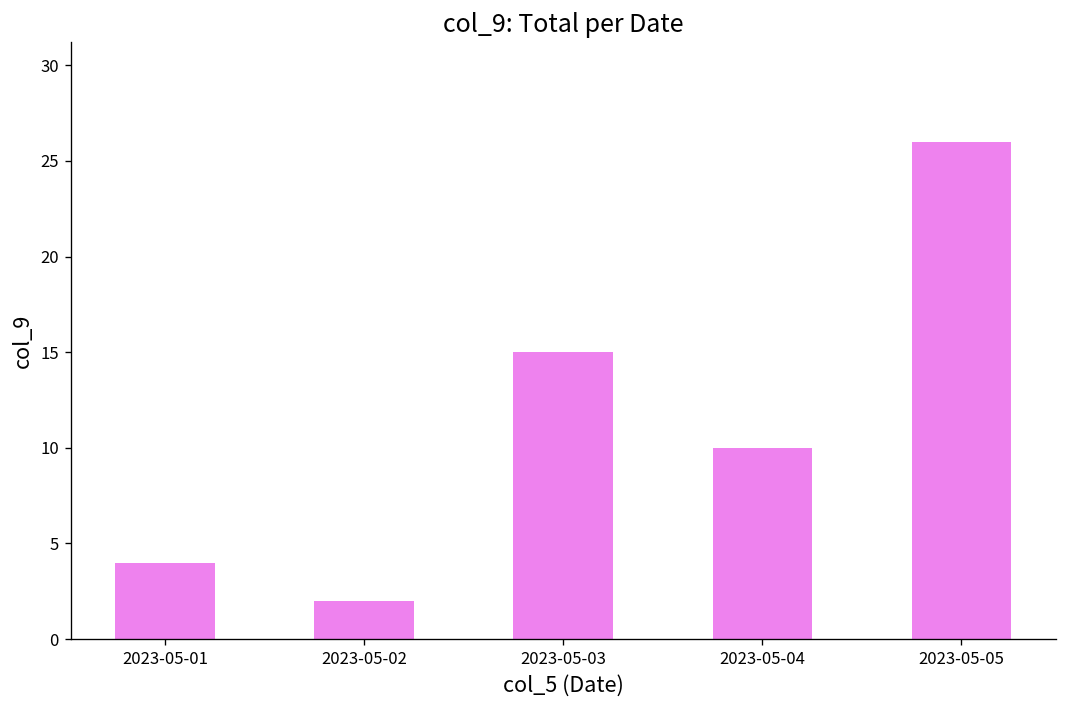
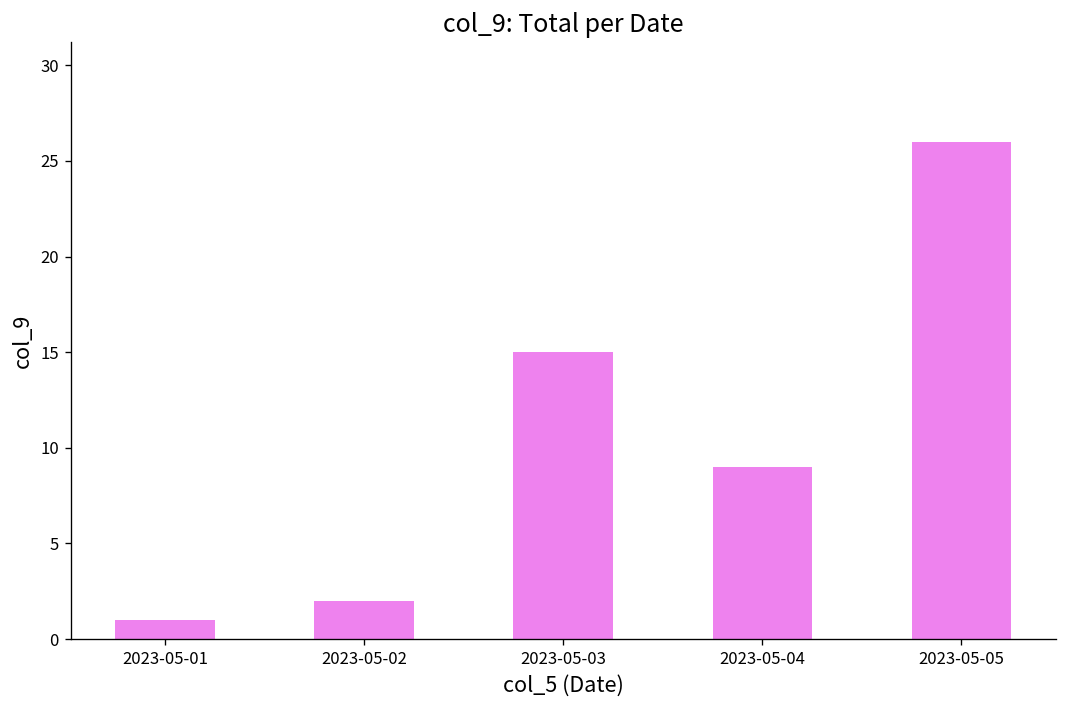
2023-05-01: 4 -> 1
2023-05-04: 10 -> 9
